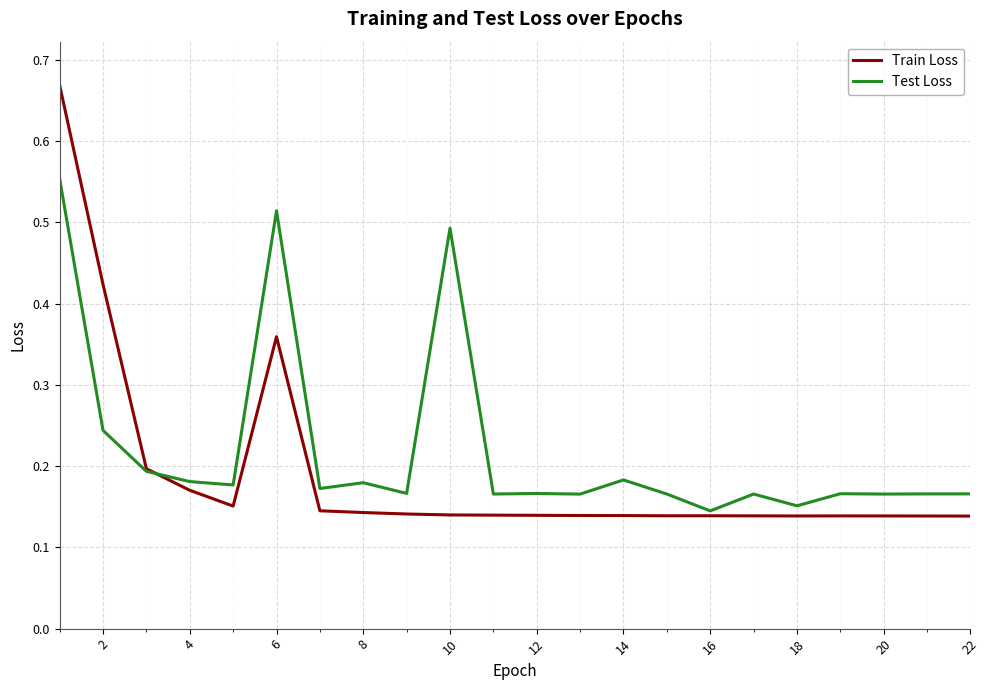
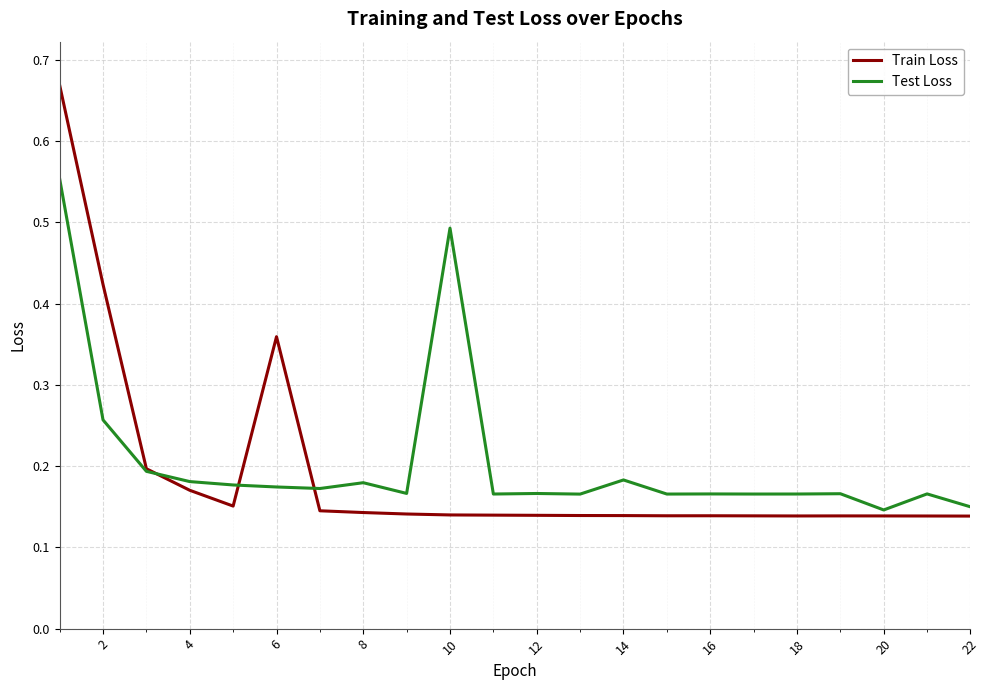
Test Loss, 2: 0.24 -> 0.26
Test Loss, 6: 0.51 -> 0.17
Test Loss, 16: 0.14 -> 0.17
Test Loss, 18: 0.15 -> 0.17
Test Loss, 20: 0.17 -> 0.15
Test Loss, 22: 0.17 -> 0.15
